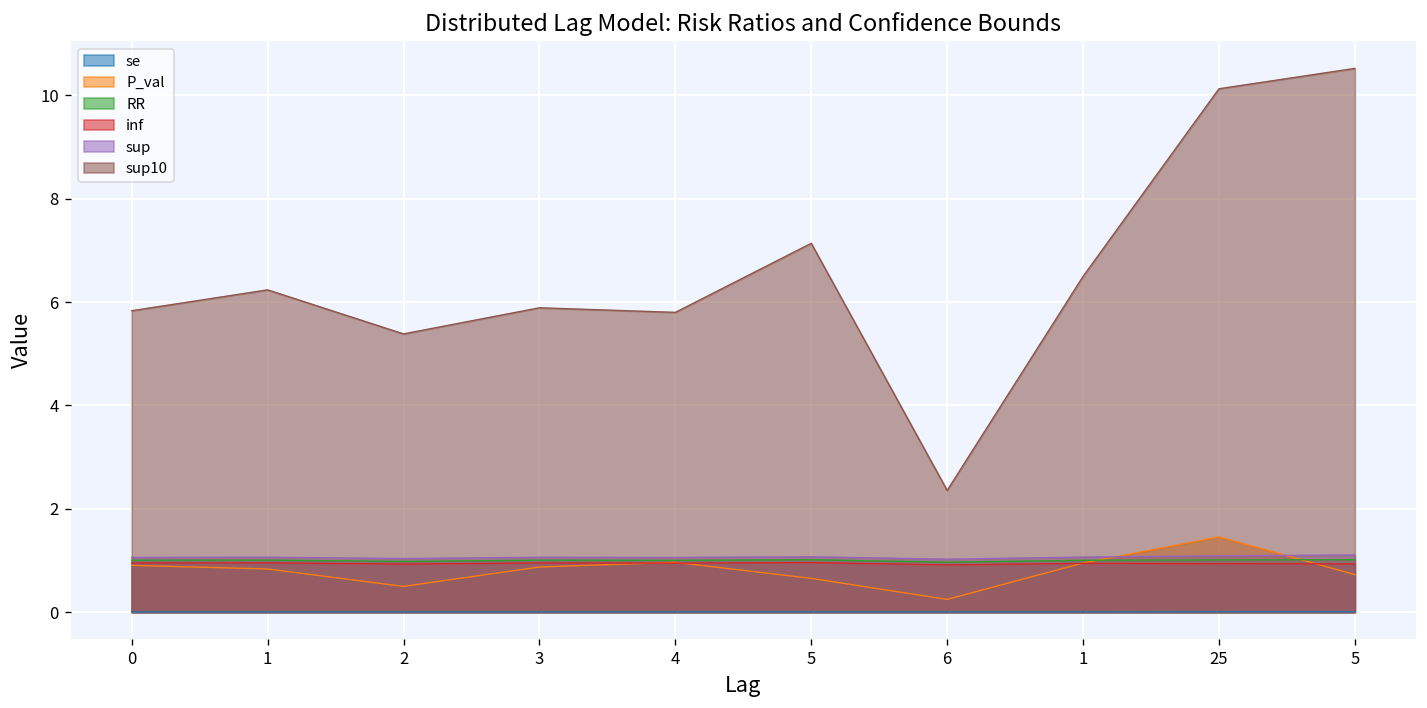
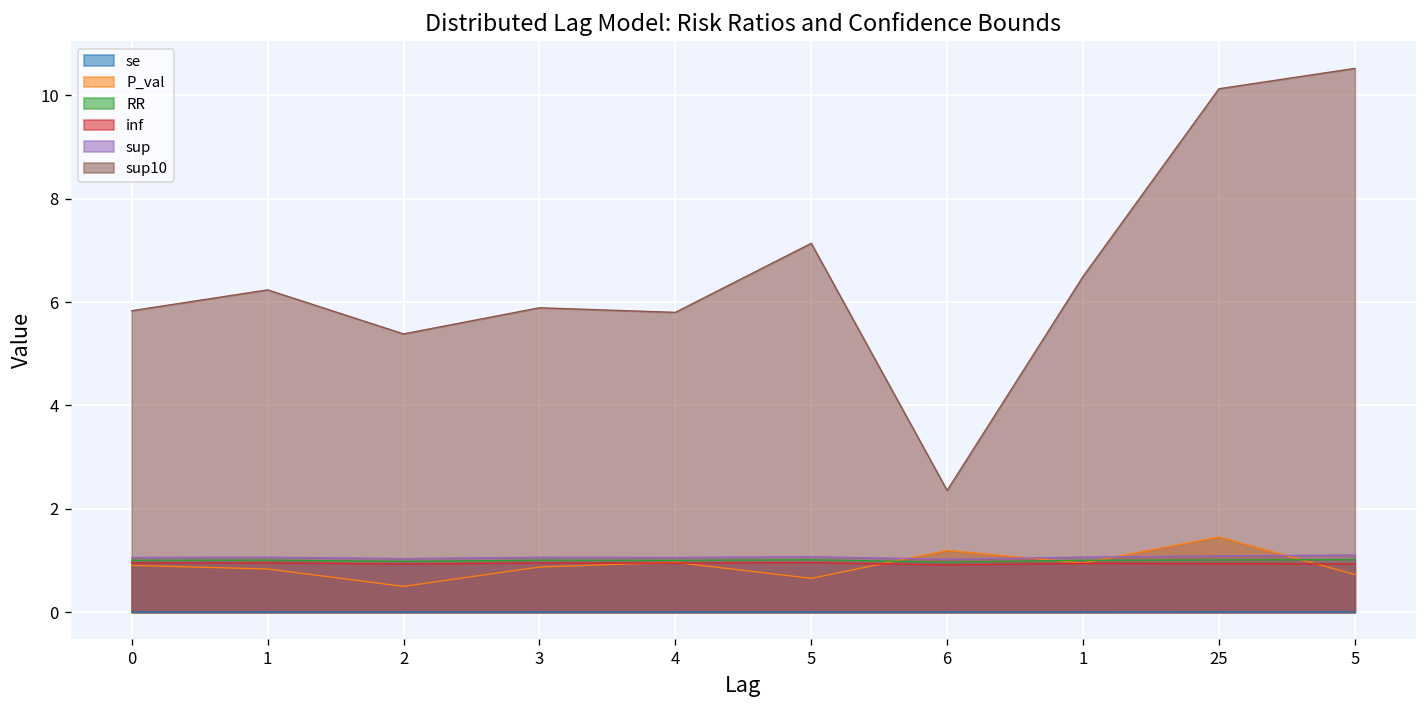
P_val, 6: 0.2 -> 1.2
